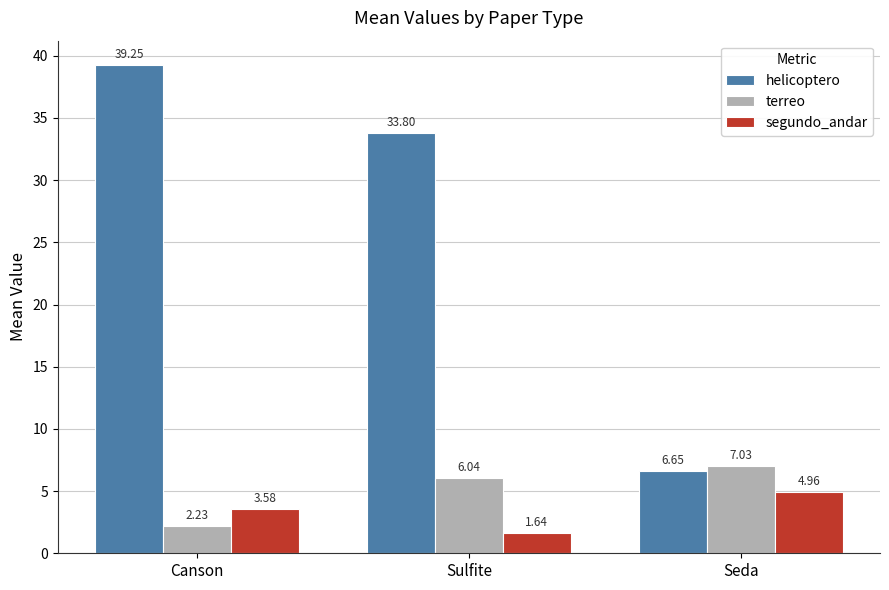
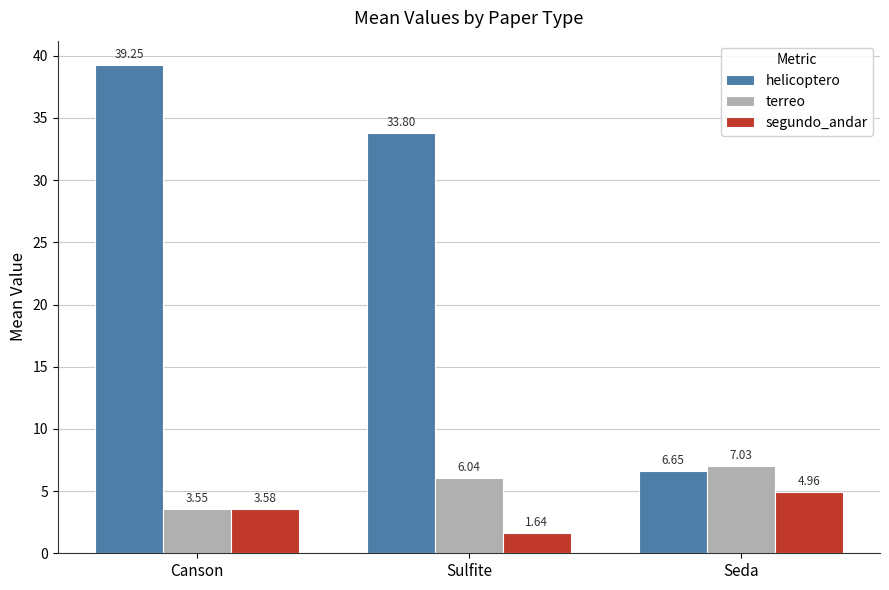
terreo, Canson: 2.23 -> 3.55
